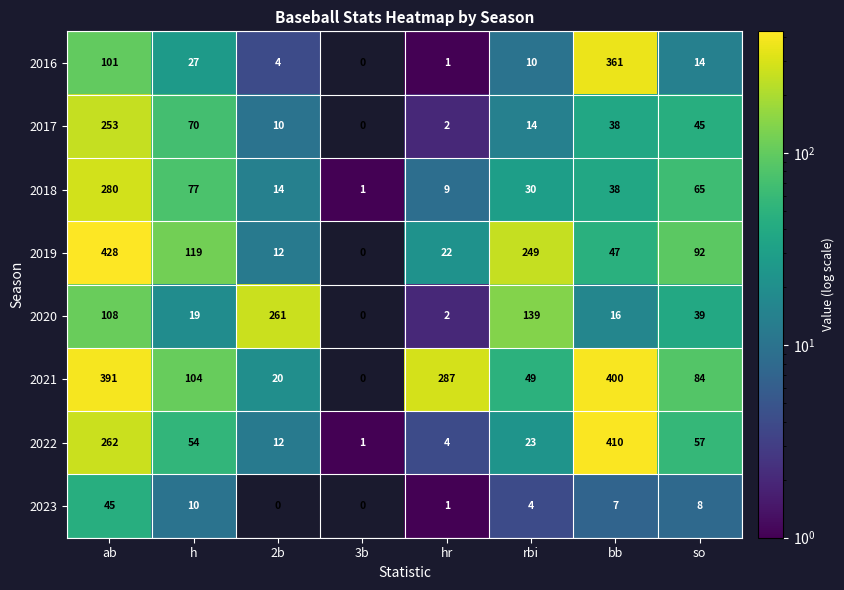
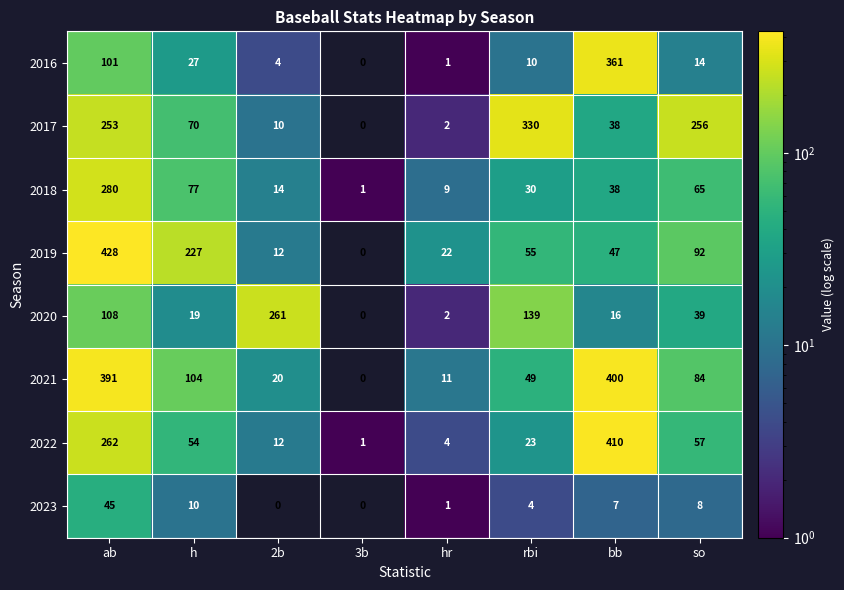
2017, rbi: 14 -> 330
2017, so: 45 -> 256
2019, h: 119 -> 227
2019, rbi: 249 -> 55
2021, hr: 287 -> 11
